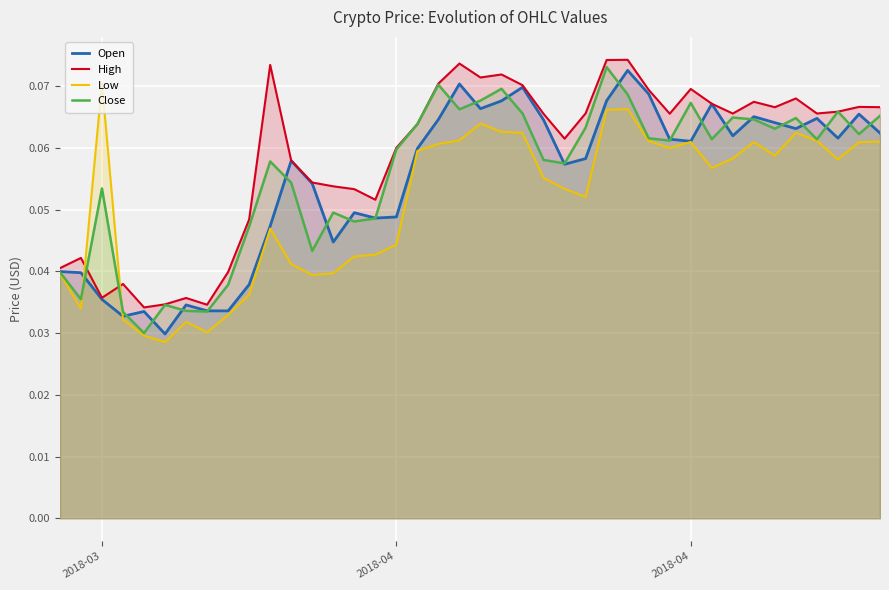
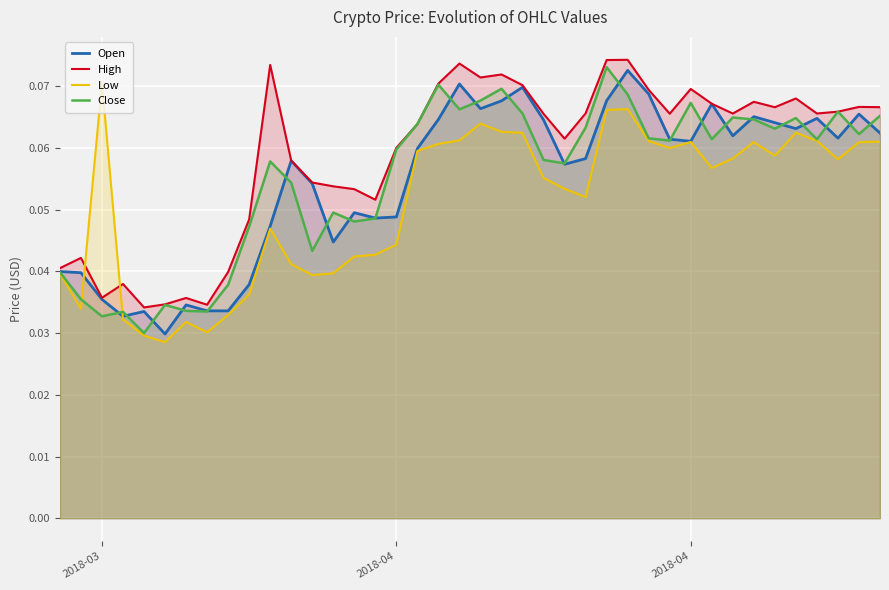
Close, 2018-03: 0.053 -> 0.033
